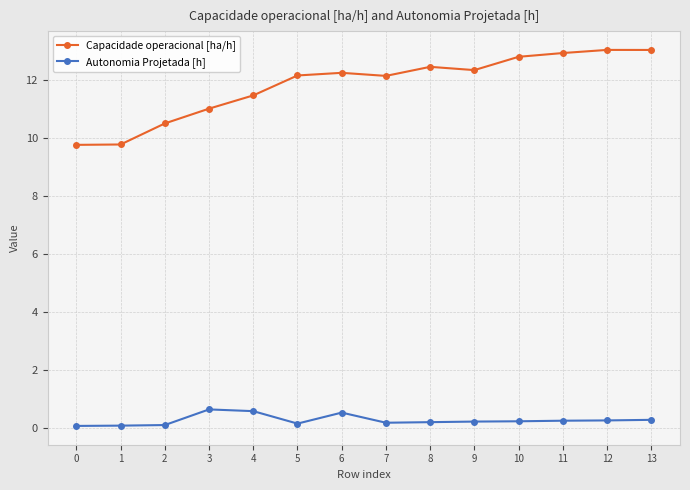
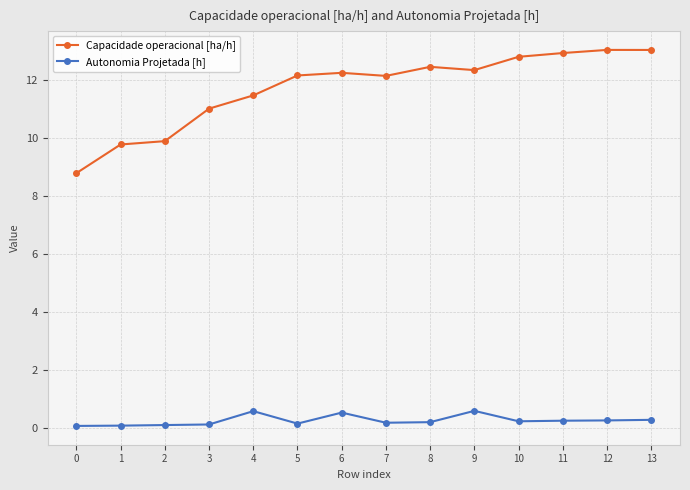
Capacidade operacional [ha/h], 0: 9.8 -> 8.8
Capacidade operacional [ha/h], 2: 10.5 -> 9.9
Autonomia Projetada [h], 3: 0.6 -> 0.1
Autonomia Projetada [h], 9: 0.2 -> 0.6
